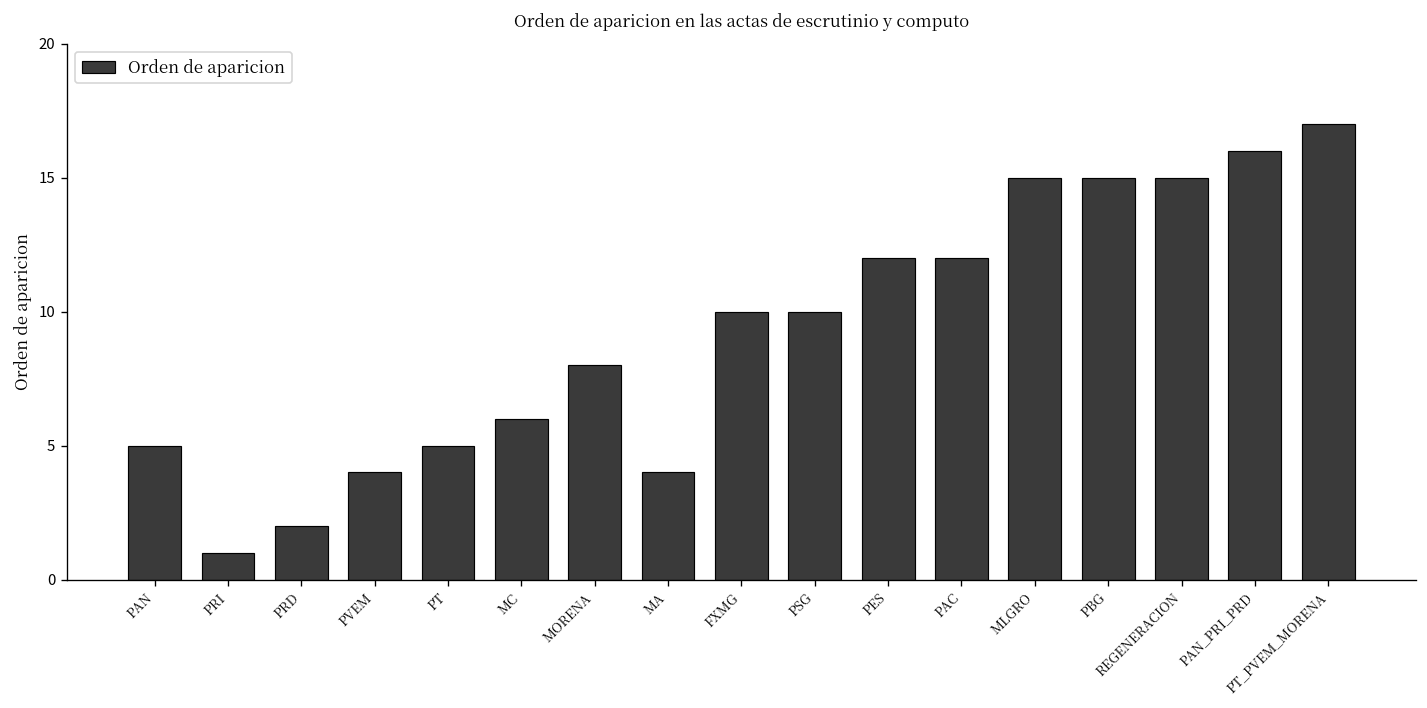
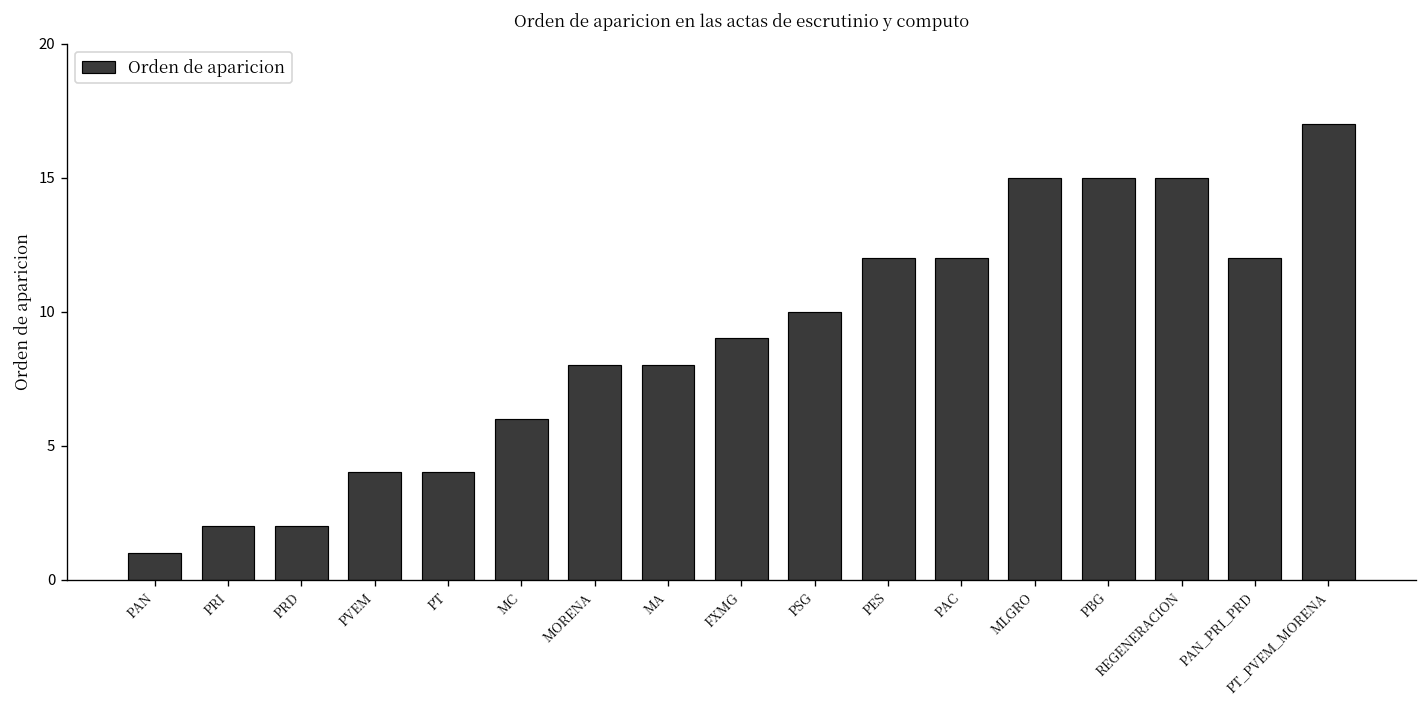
PAN: 5 -> 1
PRI: 1 -> 2
PT: 5 -> 4
MA: 4 -> 8
FXMG: 10 -> 9
PAN_PRI_PRD: 16 -> 12
